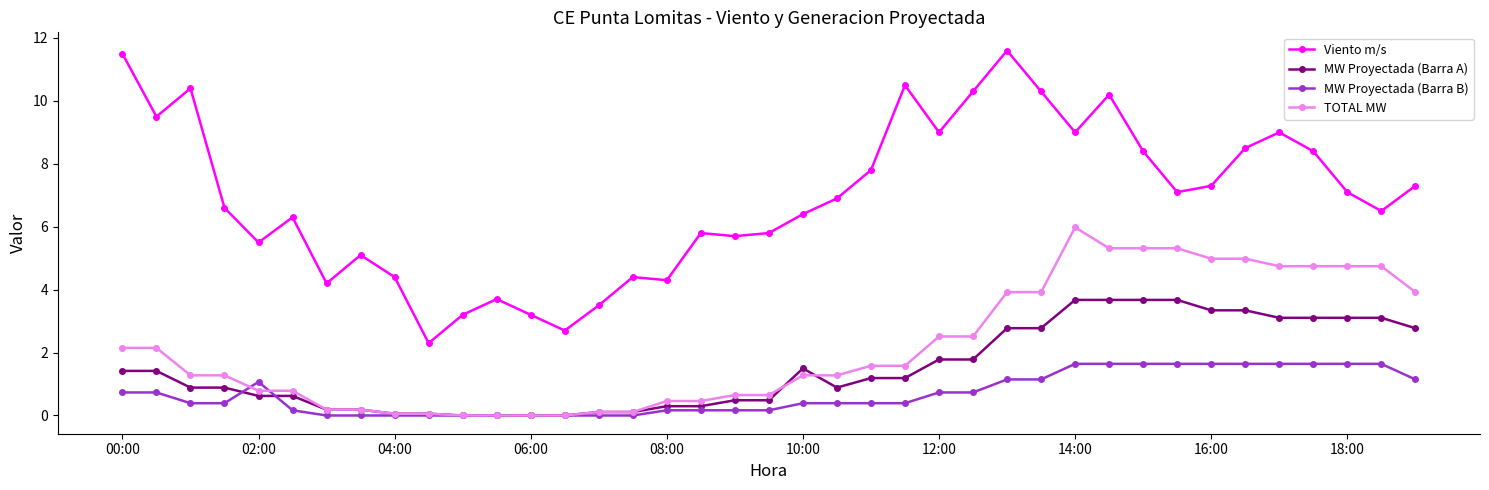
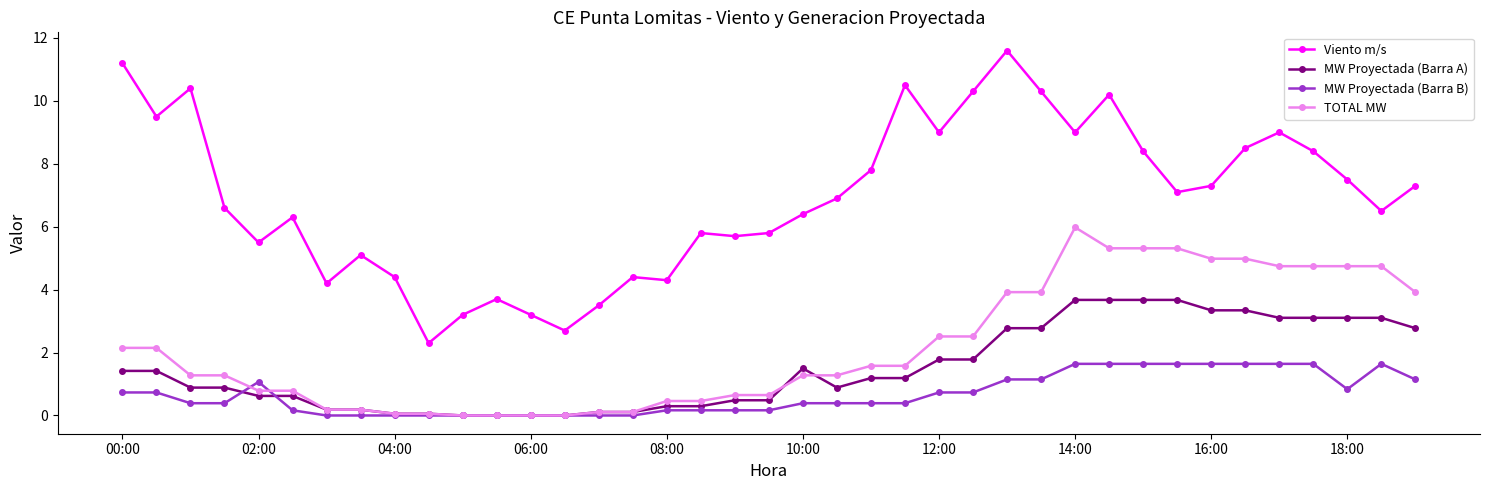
Viento m/s, 00:00: 11.5 -> 11.2
Viento m/s, 18:00: 7.1 -> 7.5
MW Proyectada (Barra B), 18:00: 1.6 -> 0.8
